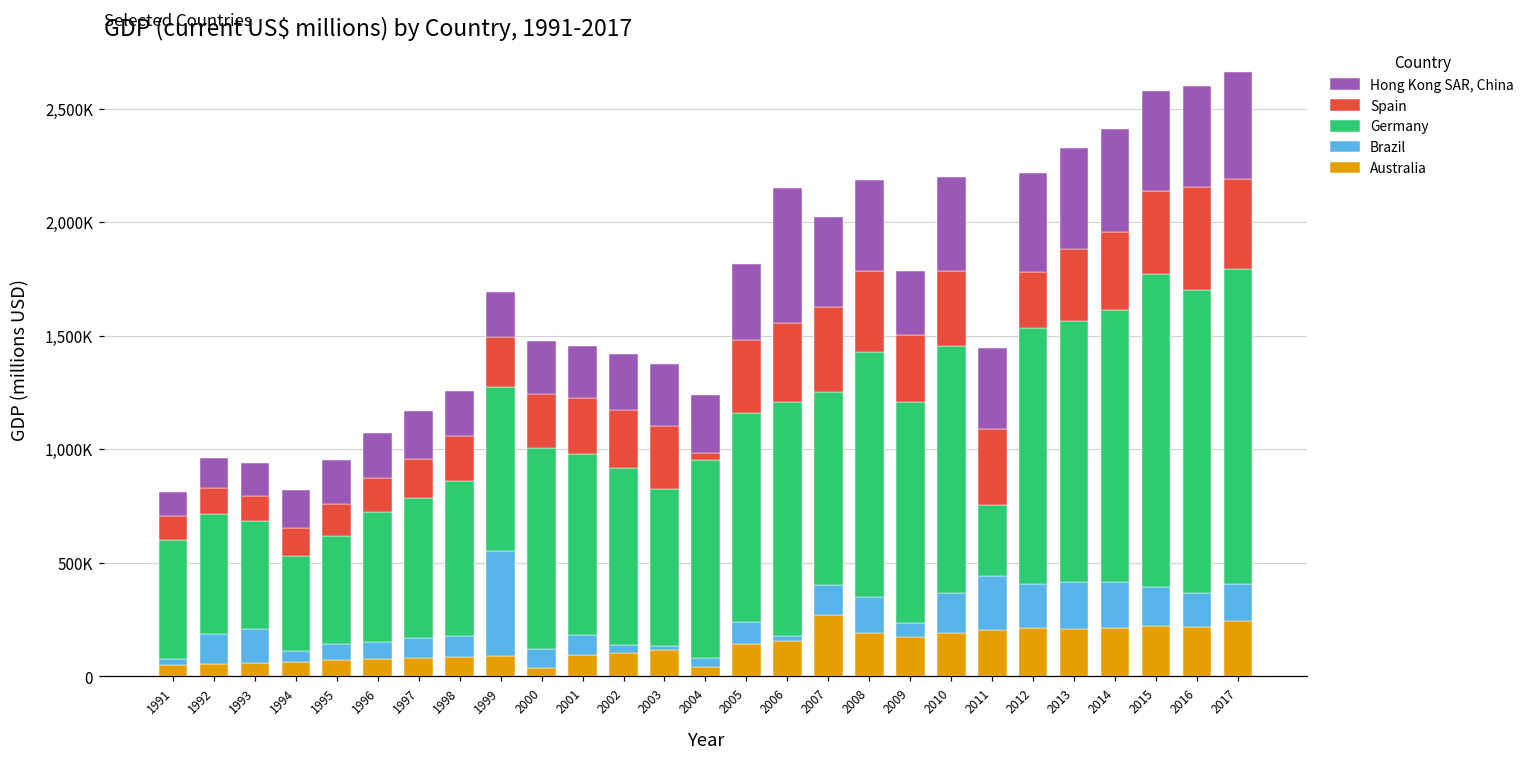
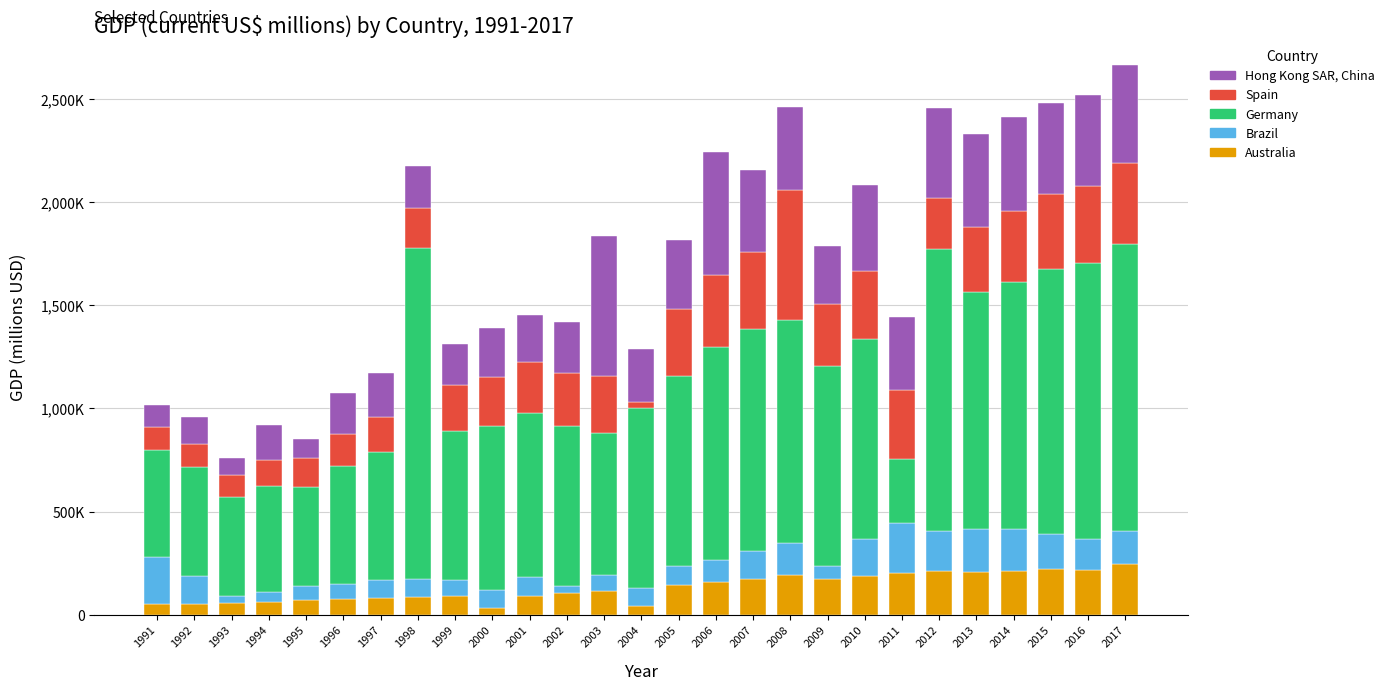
Brazil, 1991: 30,000 -> 230,000
Brazil, 1993: 150,000 -> 40,000
Hong Kong SAR, China, 1993: 150,000 -> 80,000
Germany, 1994: 420,000 -> 520,000
Hong Kong SAR, China, 1995: 190,000 -> 90,000
Germany, 1998: 690,000 -> 1,600,000
Brazil, 1999: 460,000 -> 80,000
Germany, 2000: 880,000 -> 790,000
Brazil, 2003: 20,000 -> 80,000
Hong Kong SAR, China, 2003: 270,000 -> 680,000
Brazil, 2004: 40,000 -> 90,000
Brazil, 2006: 20,000 -> 110,000
Australia, 2007: 270,000 -> 170,000
Germany, 2007: 850,000 -> 1,080,000
Spain, 2008: 360,000 -> 630,000
Germany, 2010: 1,090,000 -> 970,000
Germany, 2012: 1,130,000 -> 1,370,000
Germany, 2015: 1,380,000 -> 1,280,000
Spain, 2016: 450,000 -> 370,000
